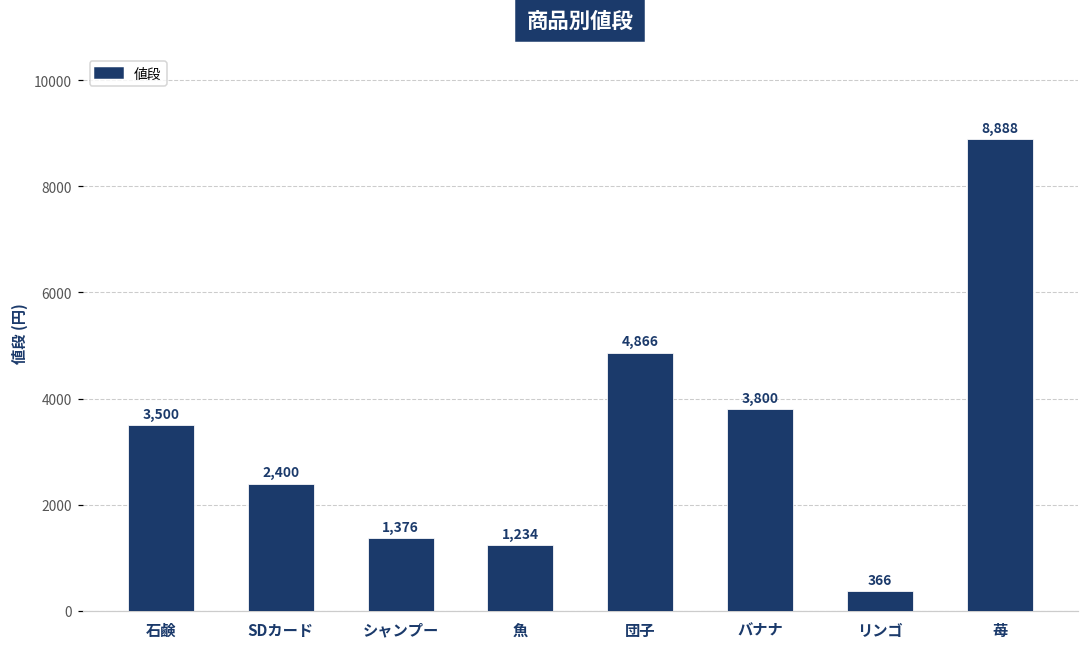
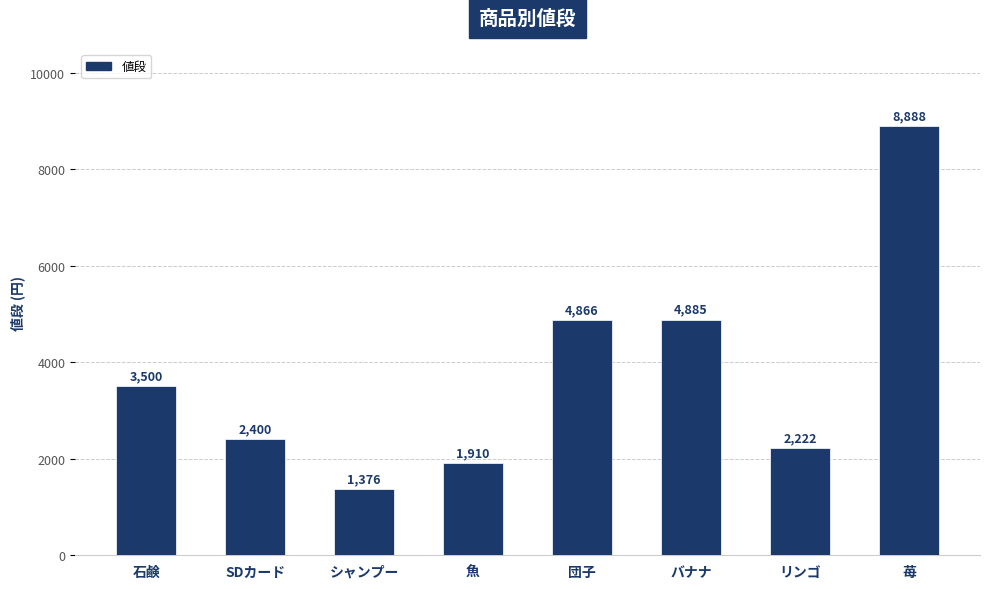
魚: 1,234 -> 1,910
バナナ: 3,800 -> 4,885
リンゴ: 366 -> 2,222
